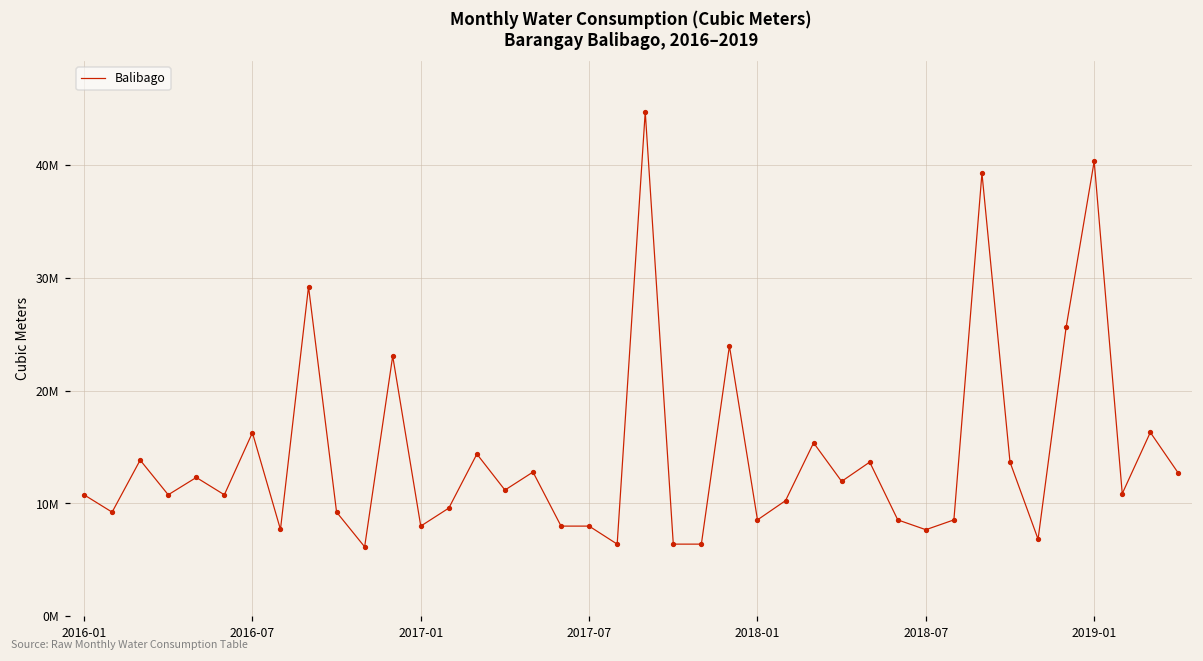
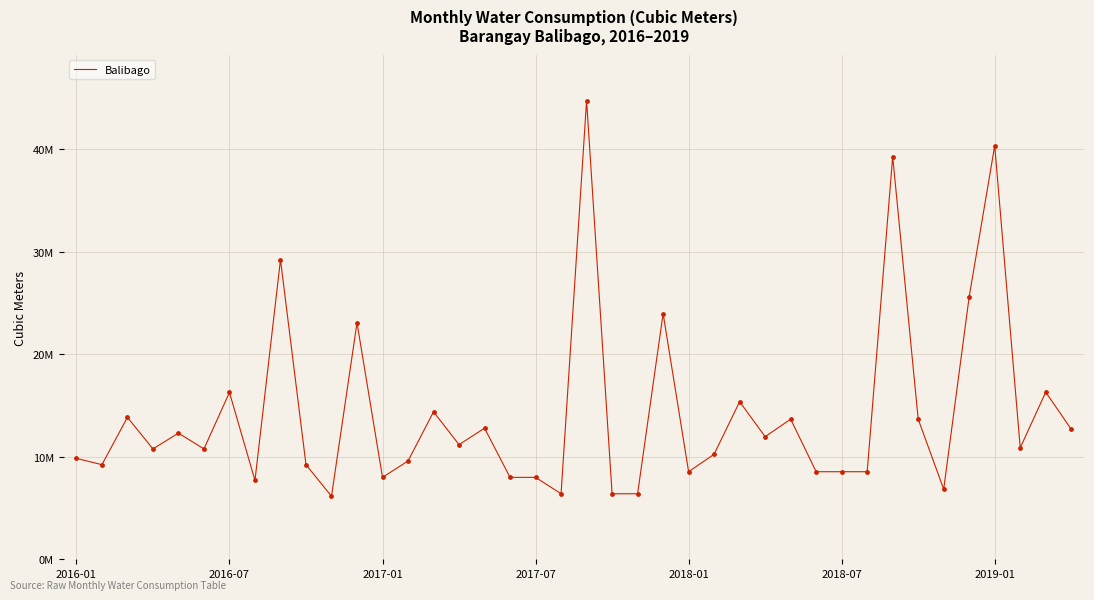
2016-01: 10800000 -> 9800000
2018-07: 7700000 -> 8500000
